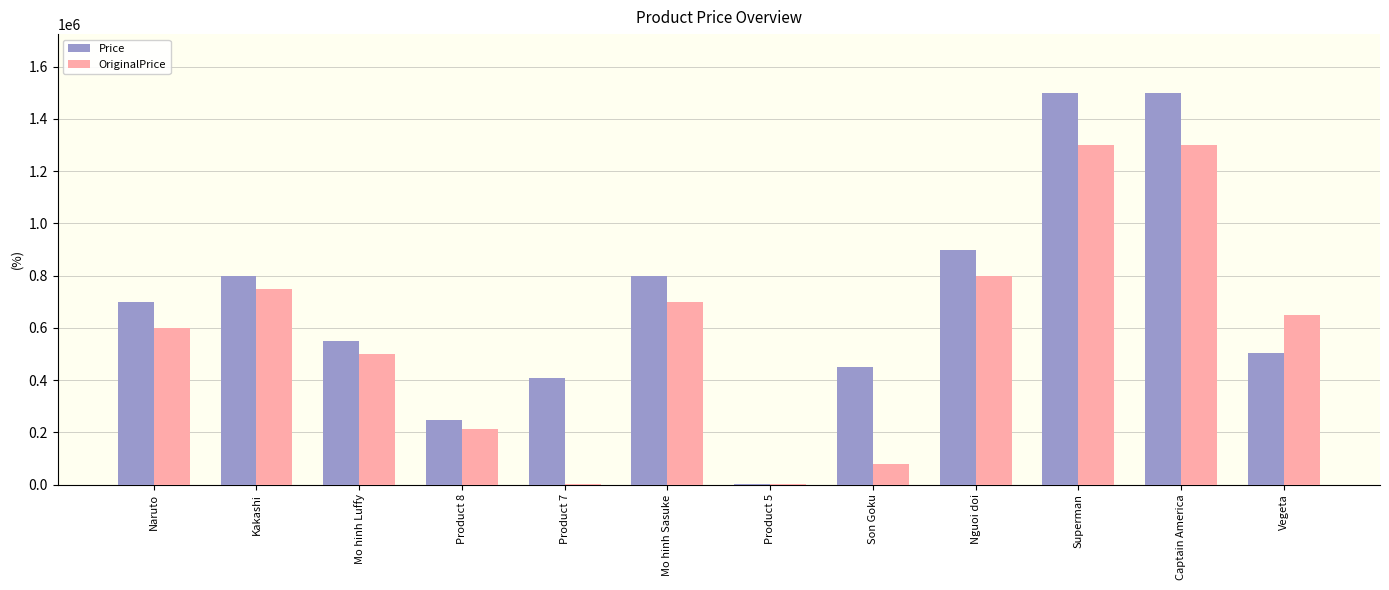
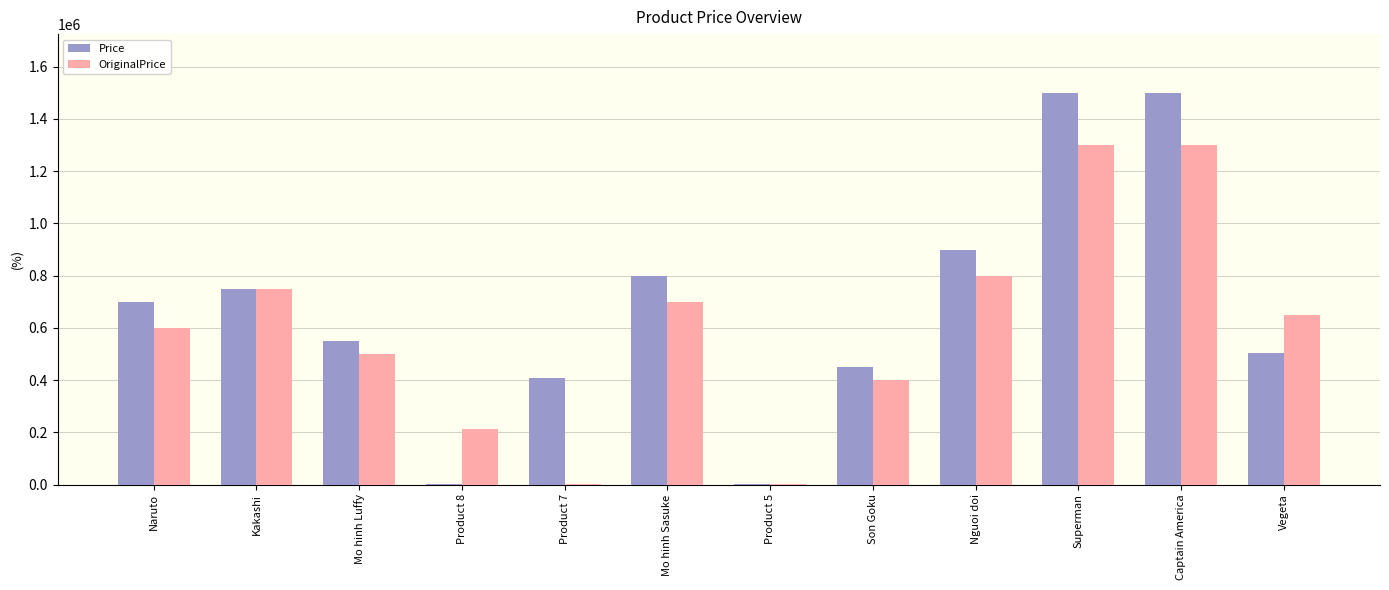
Price, Kakashi: 800000 -> 750000
Price, Product 8: 250000 -> 0
OriginalPrice, Son Goku: 80000 -> 400000
